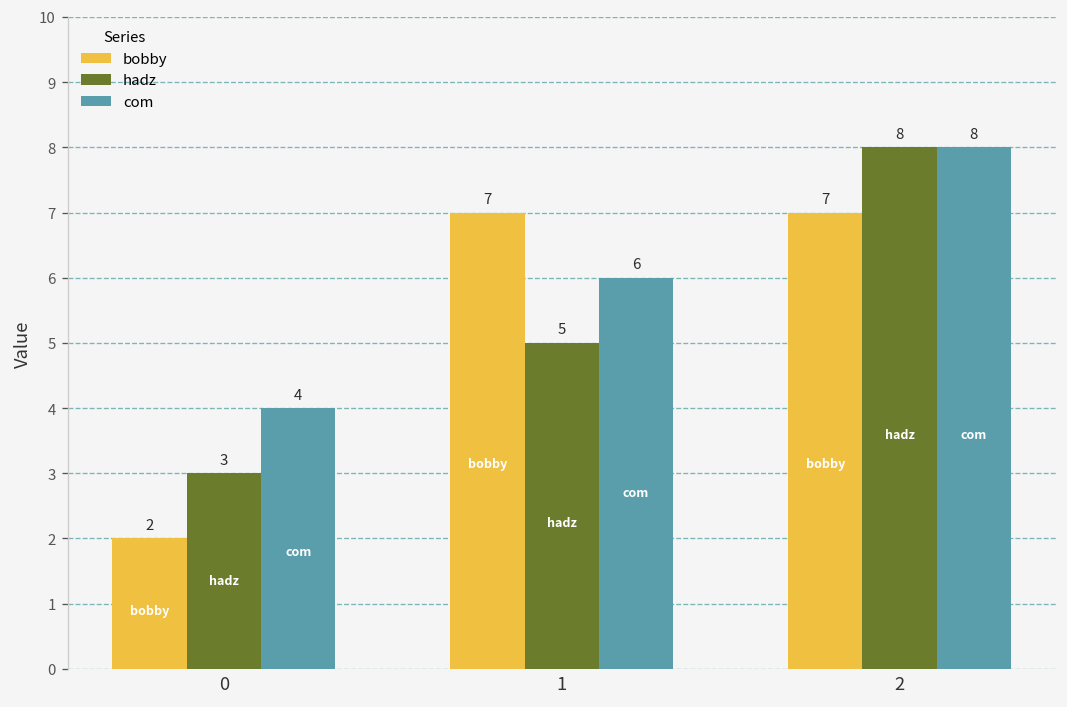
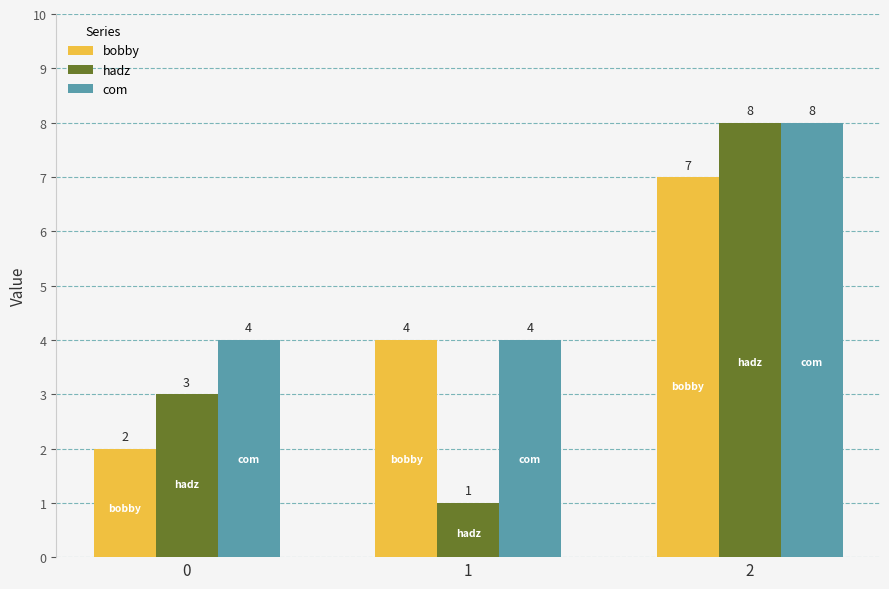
bobby, 1: 7 -> 4
hadz, 1: 5 -> 1
com, 1: 6 -> 4
